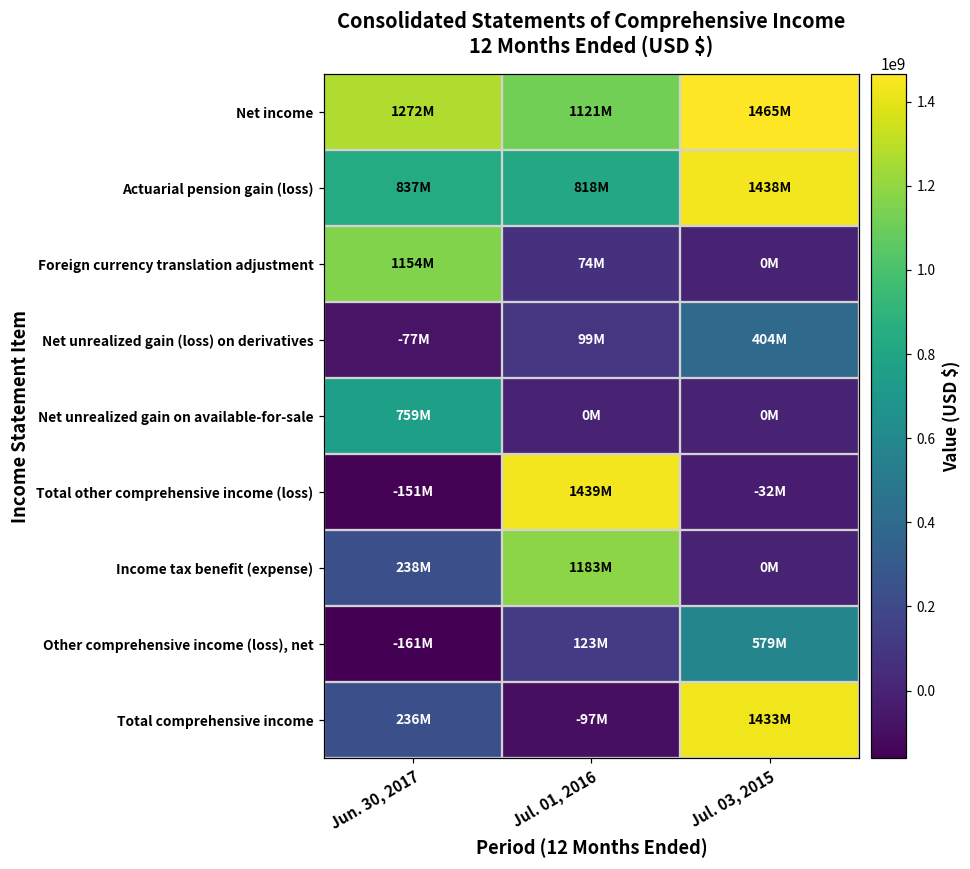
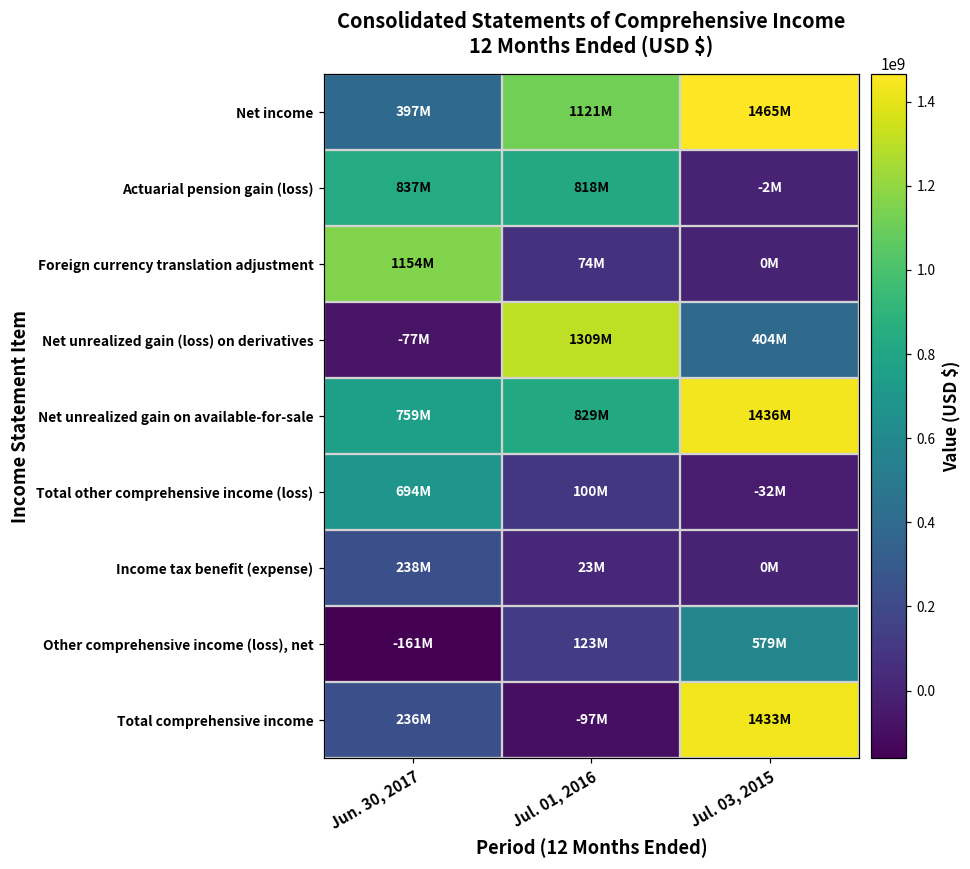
Net income, Jun. 30, 2017: 1272M -> 397M
Actuarial pension gain (loss), Jul. 03, 2015: 1438M -> -2M
Net unrealized gain (loss) on derivatives, Jul. 01, 2016: 99M -> 1309M
Net unrealized gain on available-for-sale, Jul. 01, 2016: 0M -> 829M
Net unrealized gain on available-for-sale, Jul. 03, 2015: 0M -> 1436M
Total other comprehensive income (loss), Jun. 30, 2017: -151M -> 694M
Total other comprehensive income (loss), Jul. 01, 2016: 1439M -> 100M
Income tax benefit (expense), Jul. 01, 2016: 1183M -> 23M
